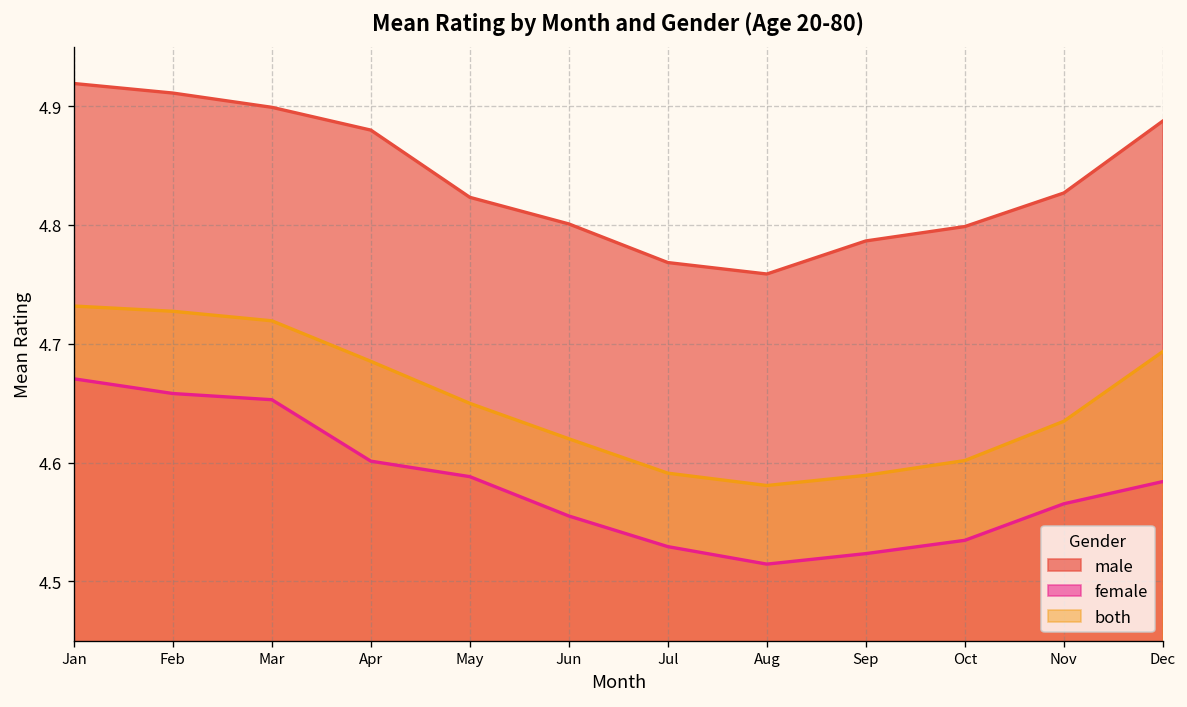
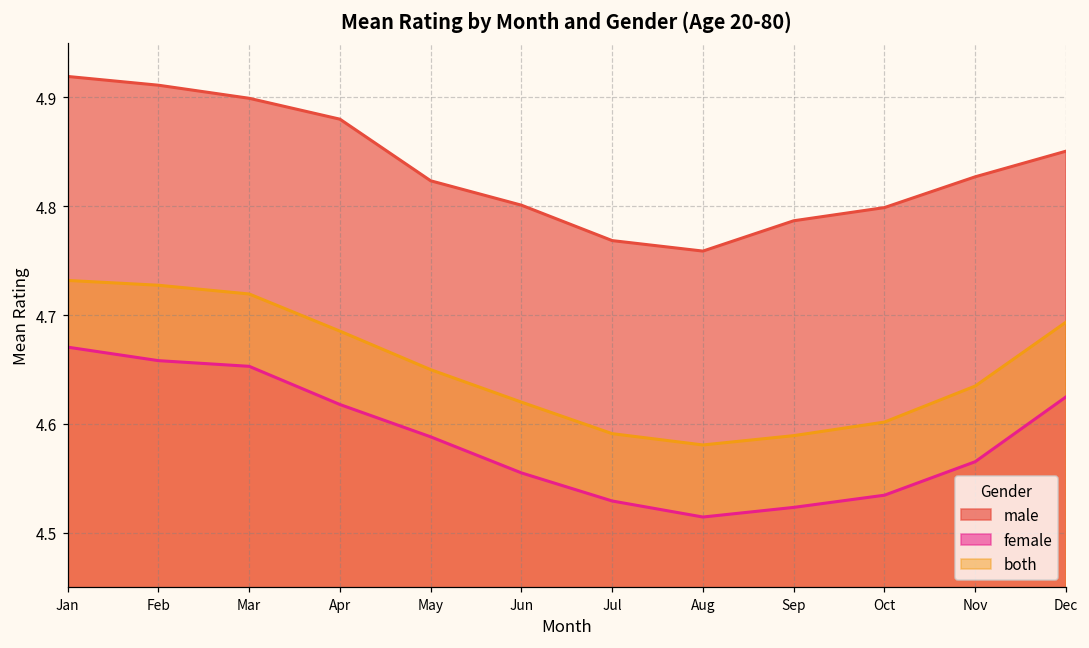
female, Apr: 4.60 -> 4.62
male, Dec: 4.89 -> 4.85
female, Dec: 4.58 -> 4.62
